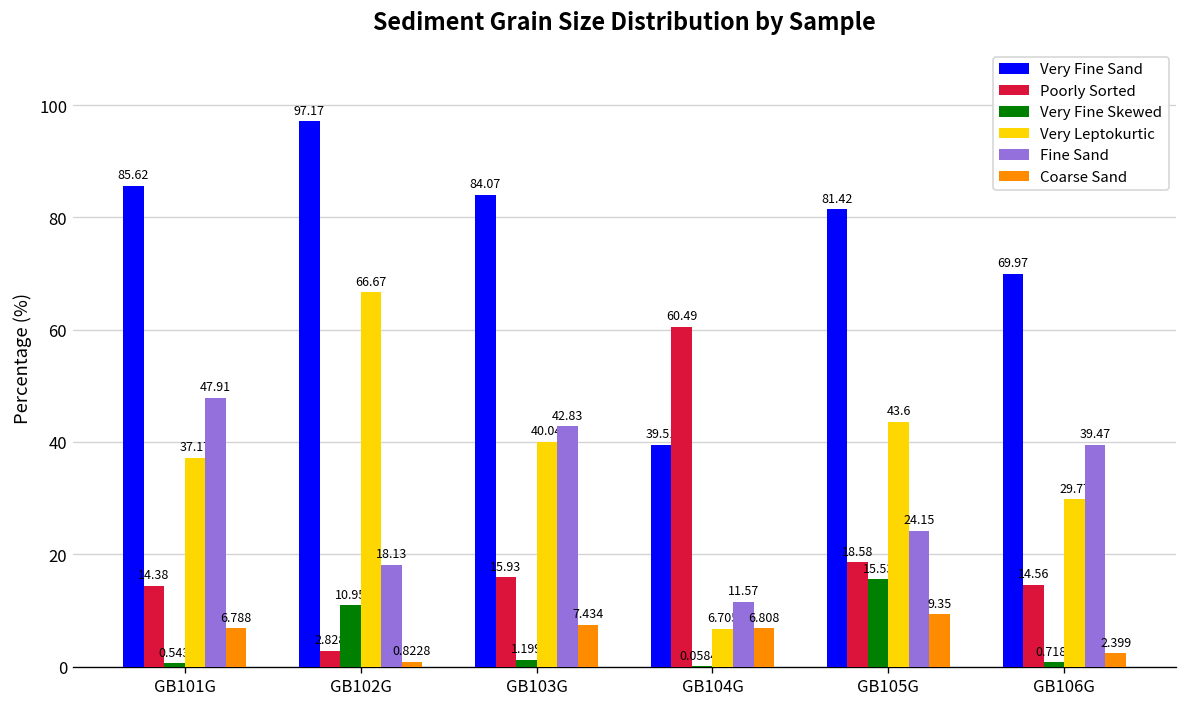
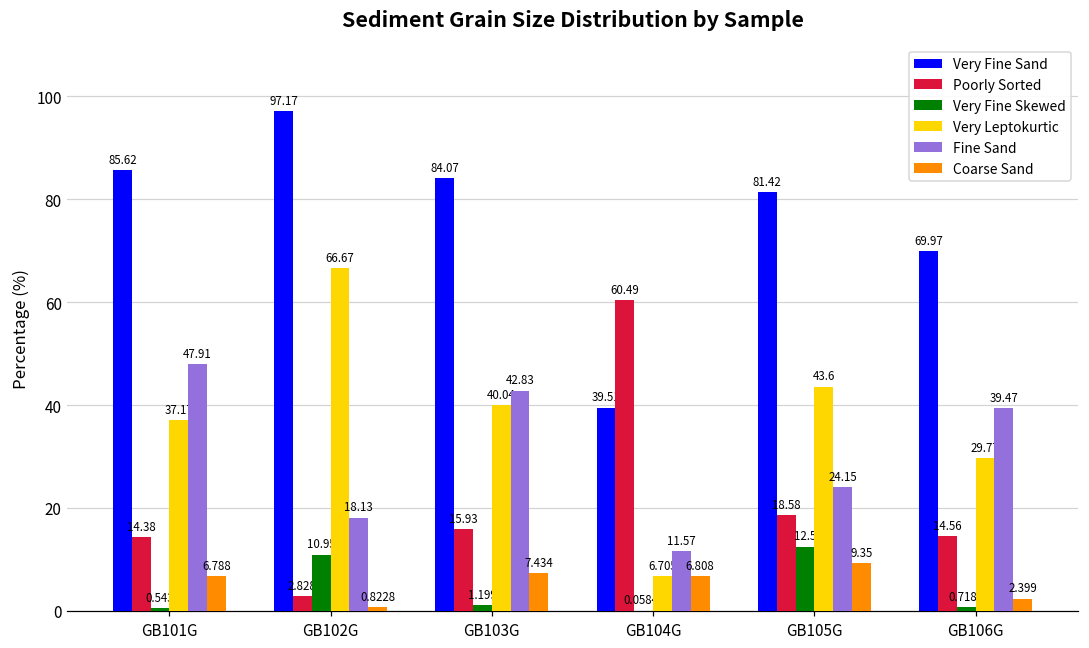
Very Fine Skewed, GB105G: 15.53 -> 12.5
